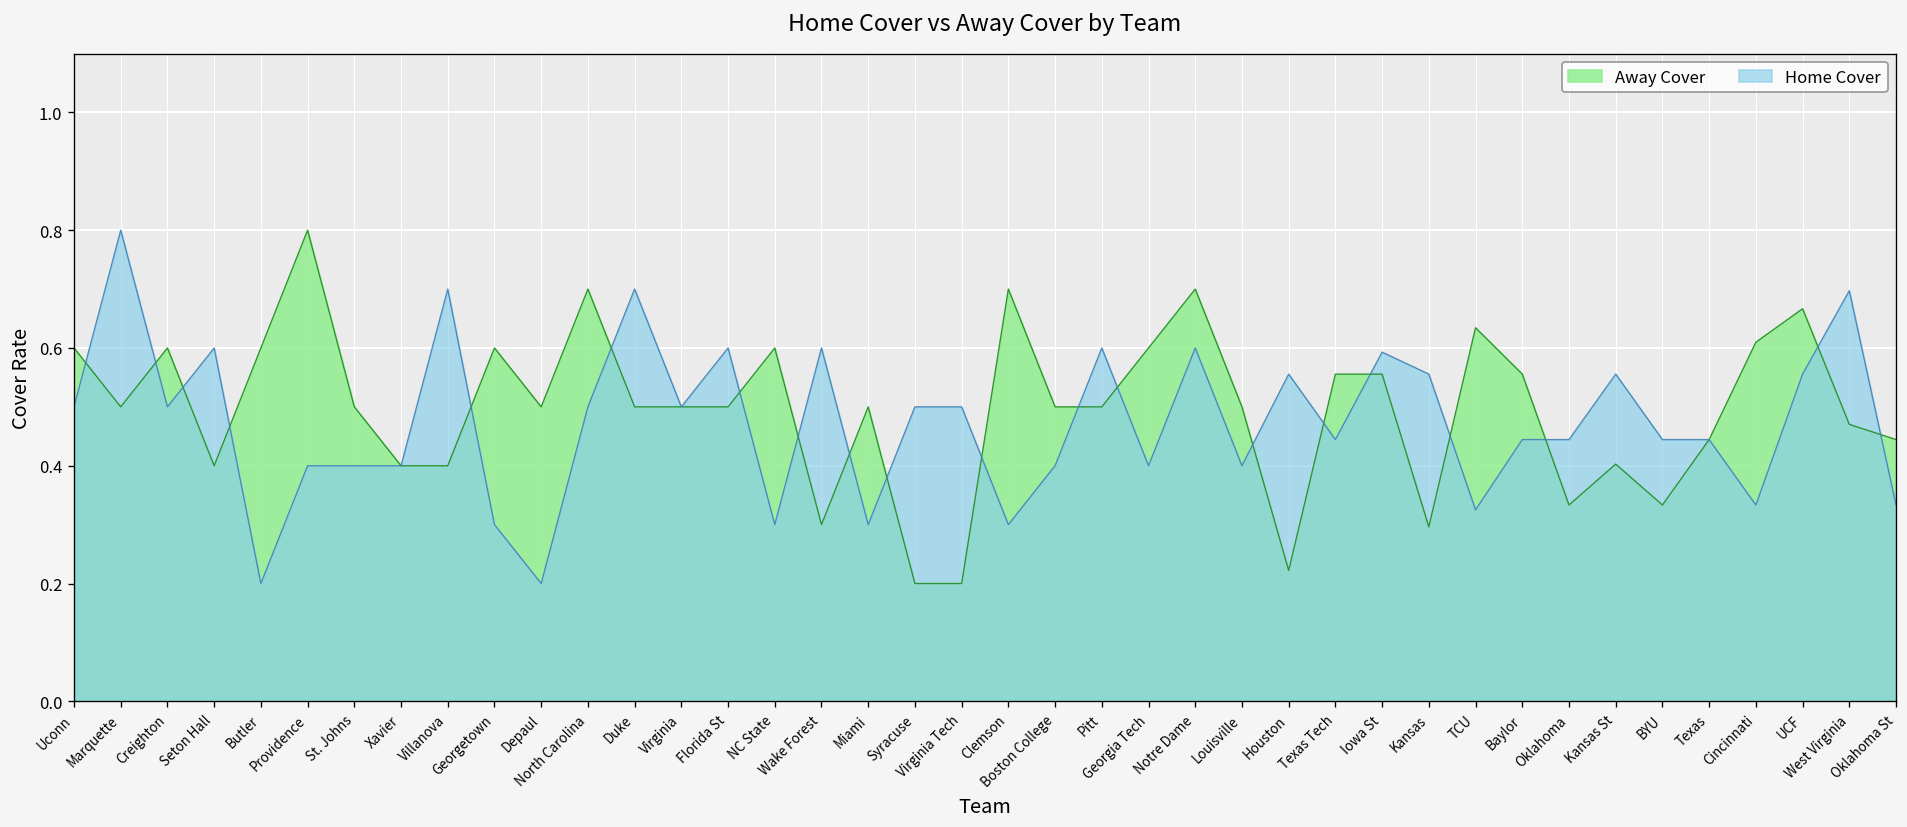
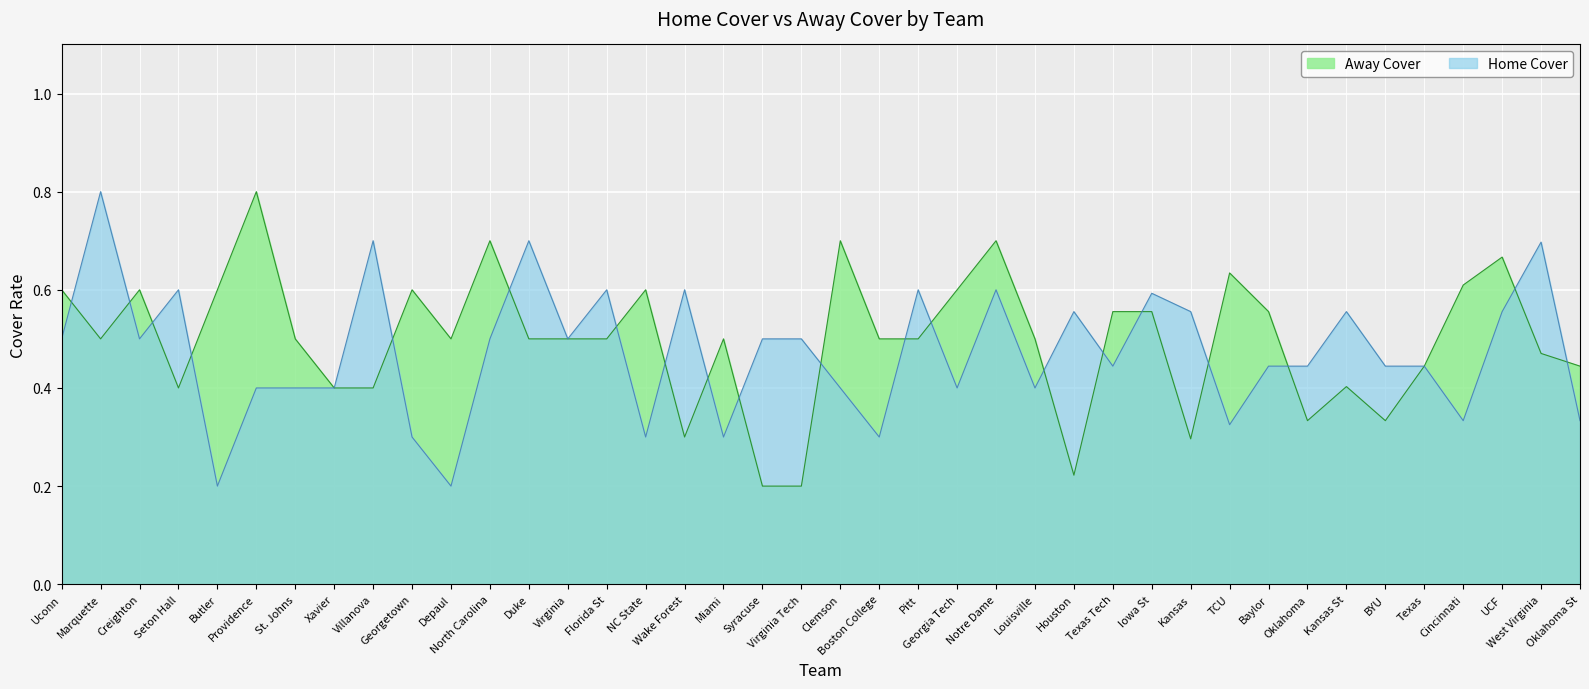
Home Cover, Clemson: 0.3 -> 0.4
Home Cover, Boston College: 0.4 -> 0.3
